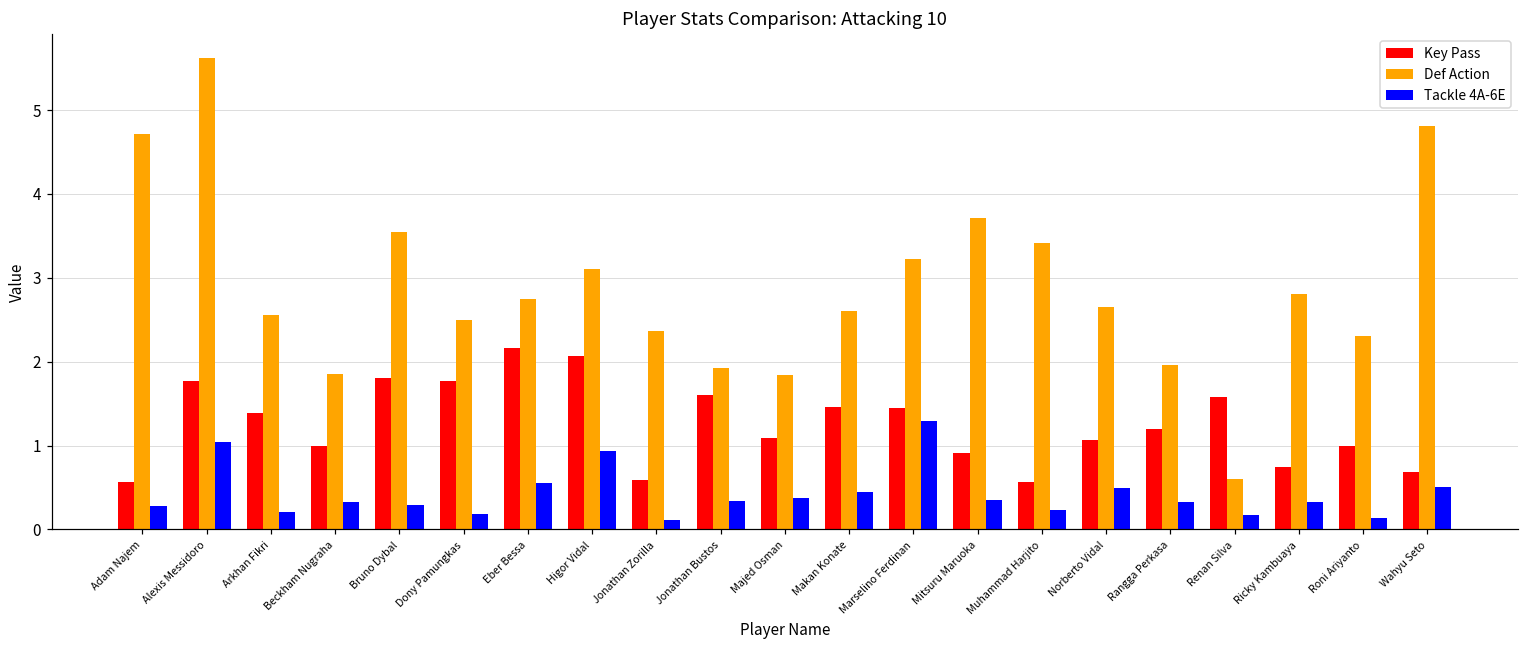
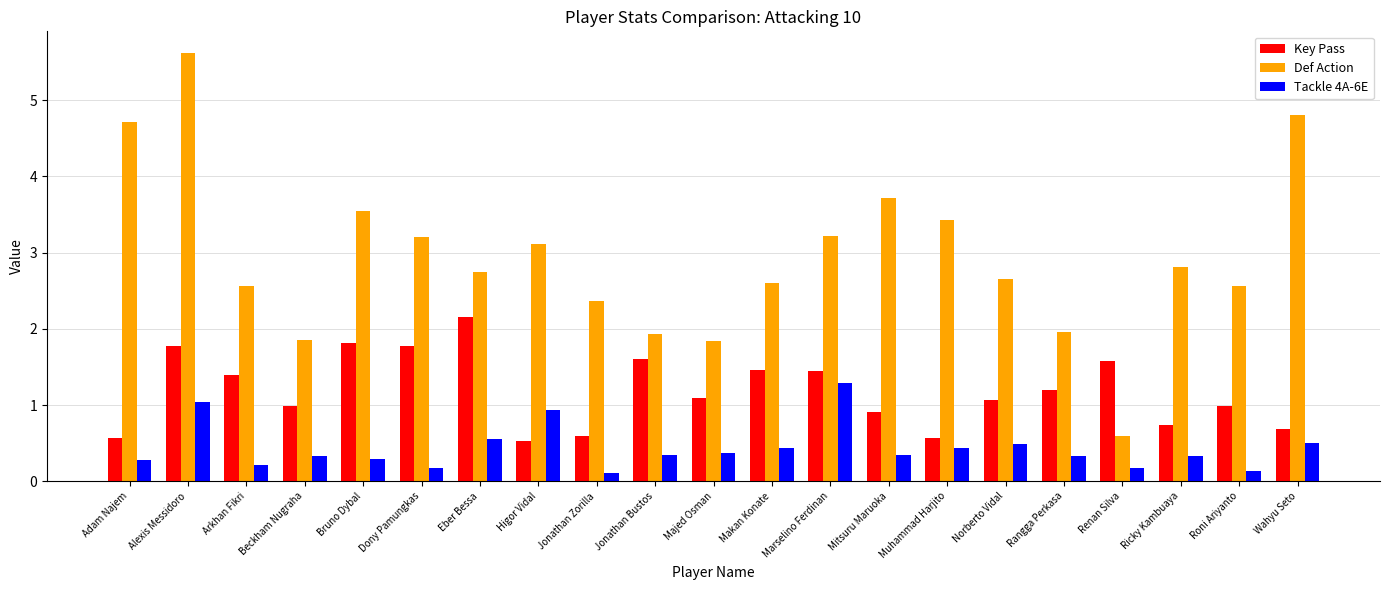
Def Action, Dony Pamungkas: 2.5 -> 3.2
Key Pass, Higor Vidal: 2.1 -> 0.5
Tackle 4A-6E, Muhammad Harjito: 0.2 -> 0.4
Def Action, Roni Ariyanto: 2.3 -> 2.6
